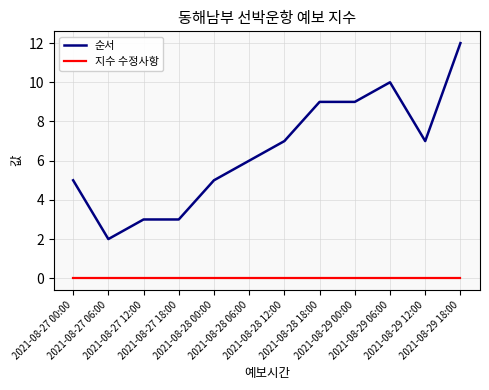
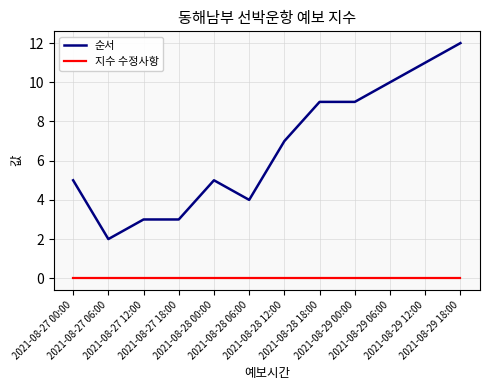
순서, 2021-08-28 06:00: 6 -> 4
순서, 2021-08-29 12:00: 7 -> 11
